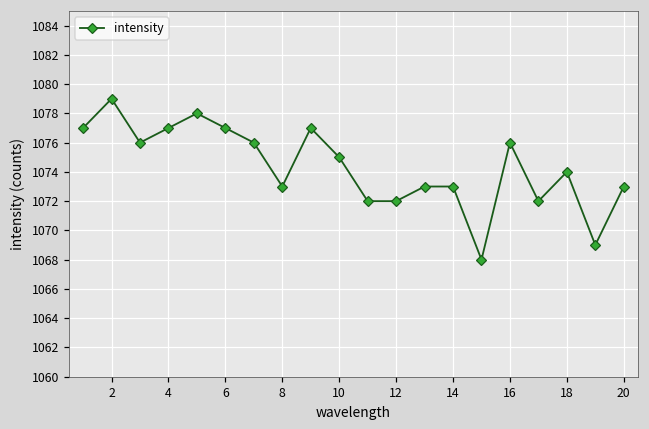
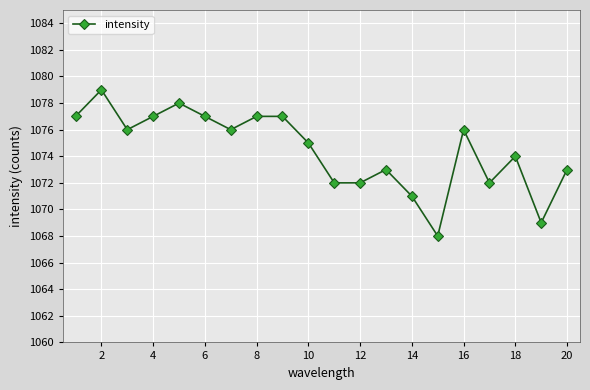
8: 1073 -> 1077
14: 1073 -> 1071
